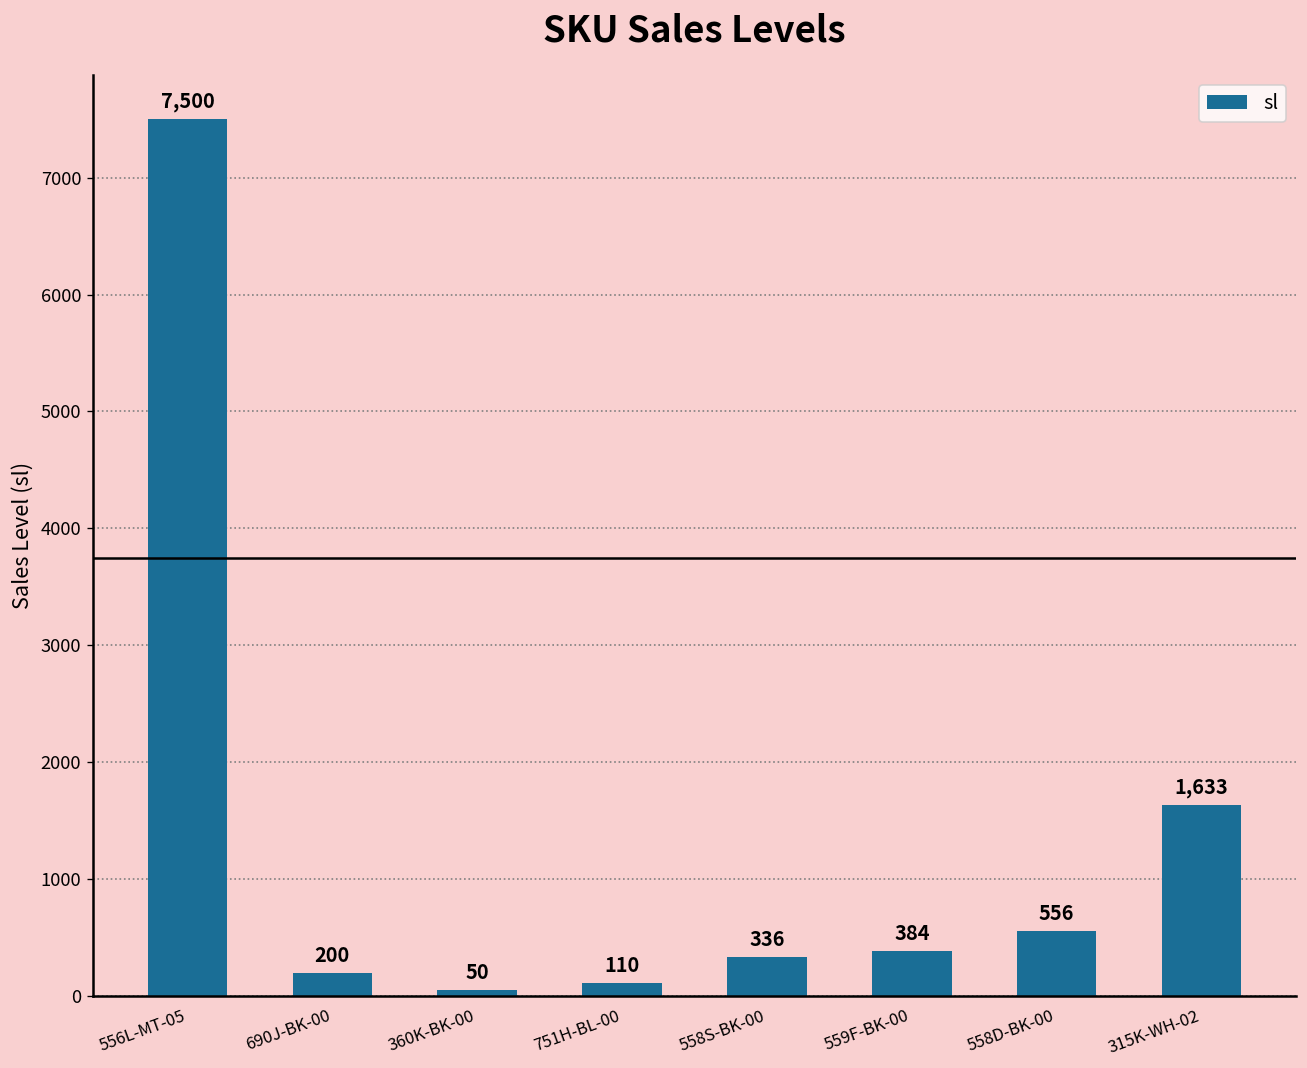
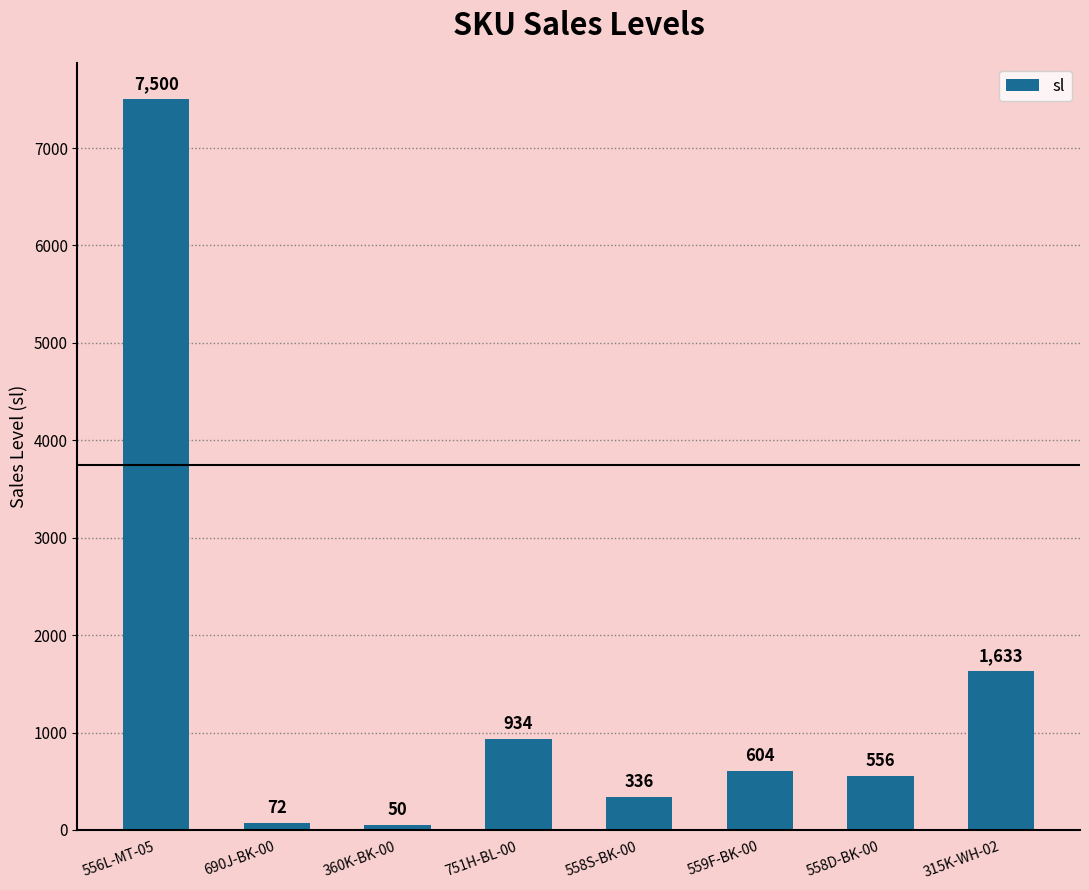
690J-BK-00: 200 -> 72
751H-BL-00: 110 -> 934
559F-BK-00: 384 -> 604
